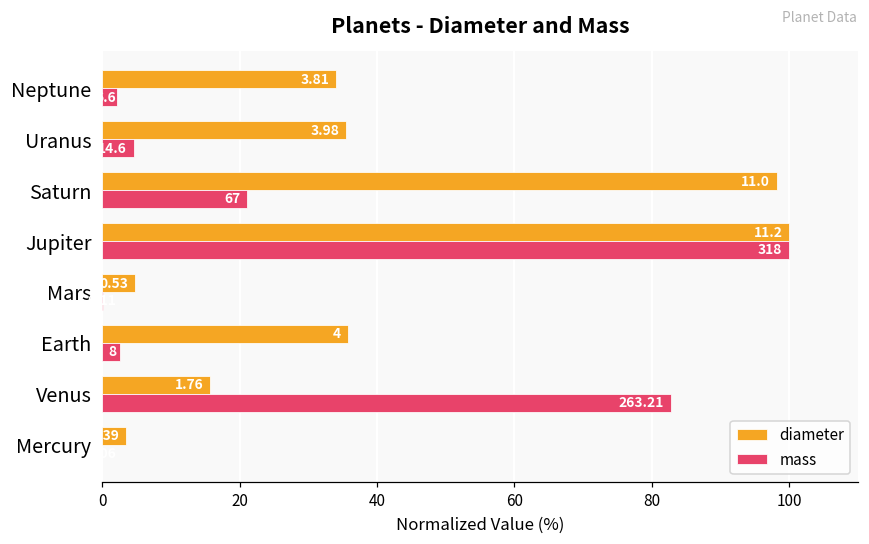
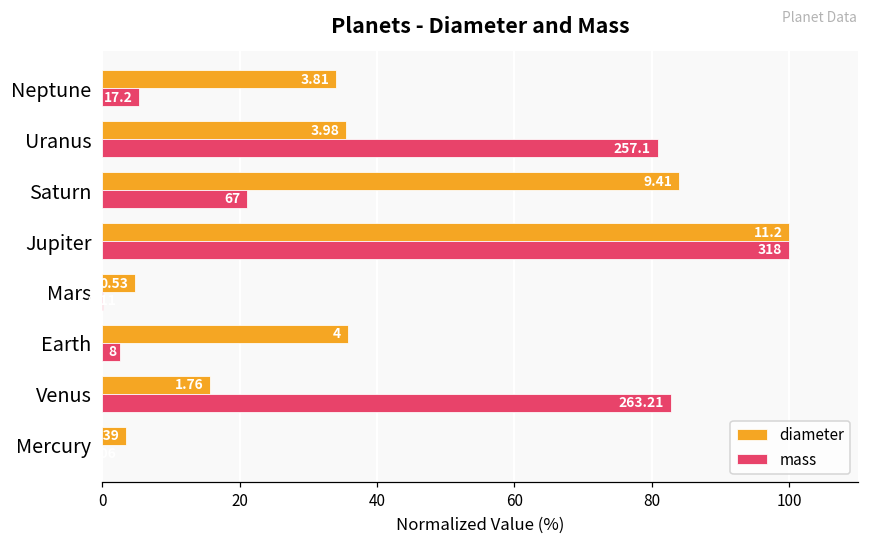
mass, Neptune: 6.6 -> 17.2
mass, Uranus: 14.6 -> 257.1
diameter, Saturn: 11.0 -> 9.41
